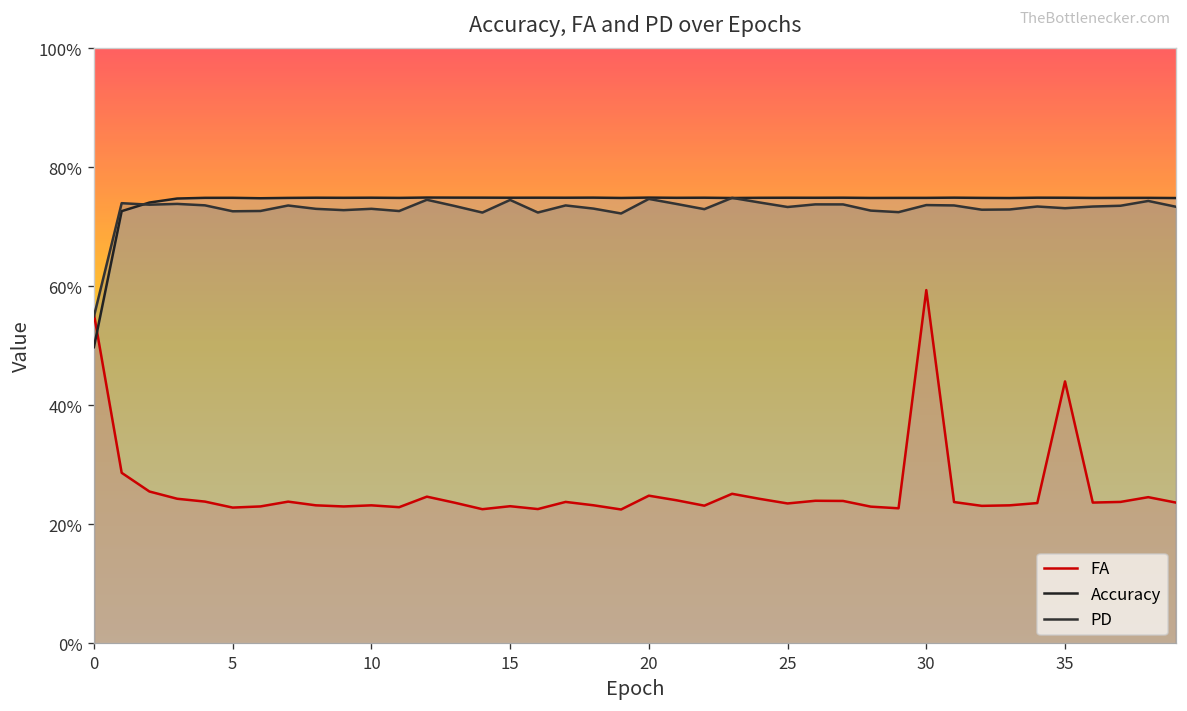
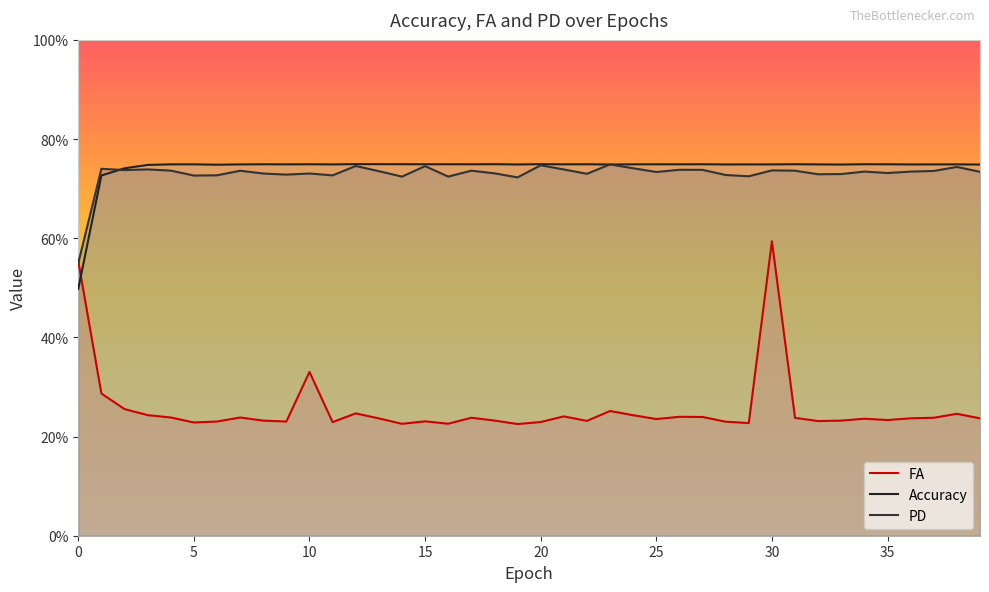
FA, 10: 23% -> 33%
FA, 20: 25% -> 23%
FA, 35: 44% -> 23%
